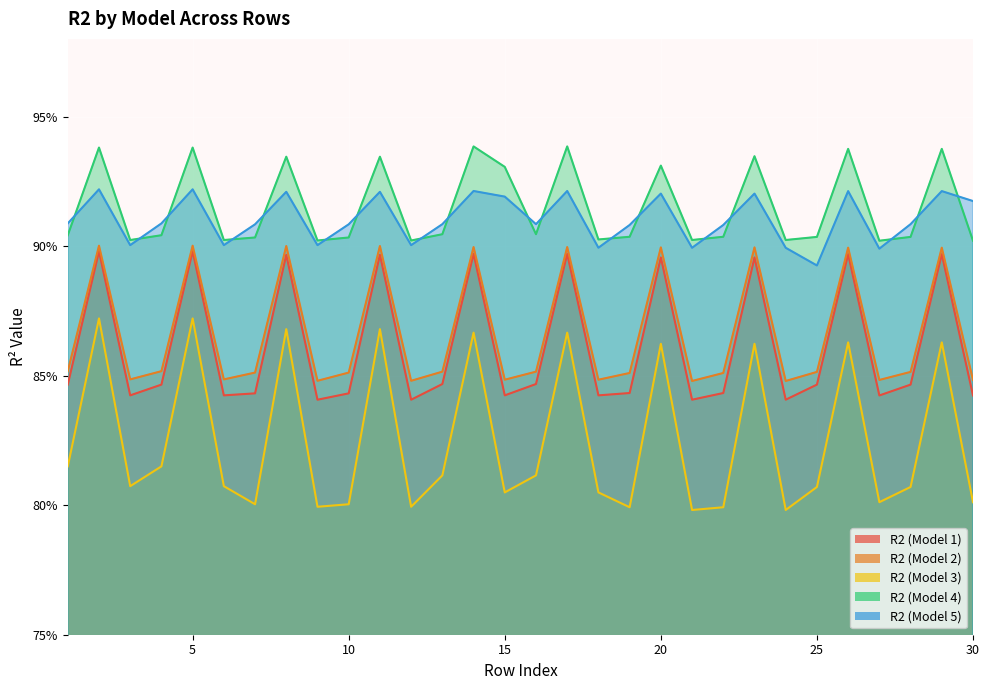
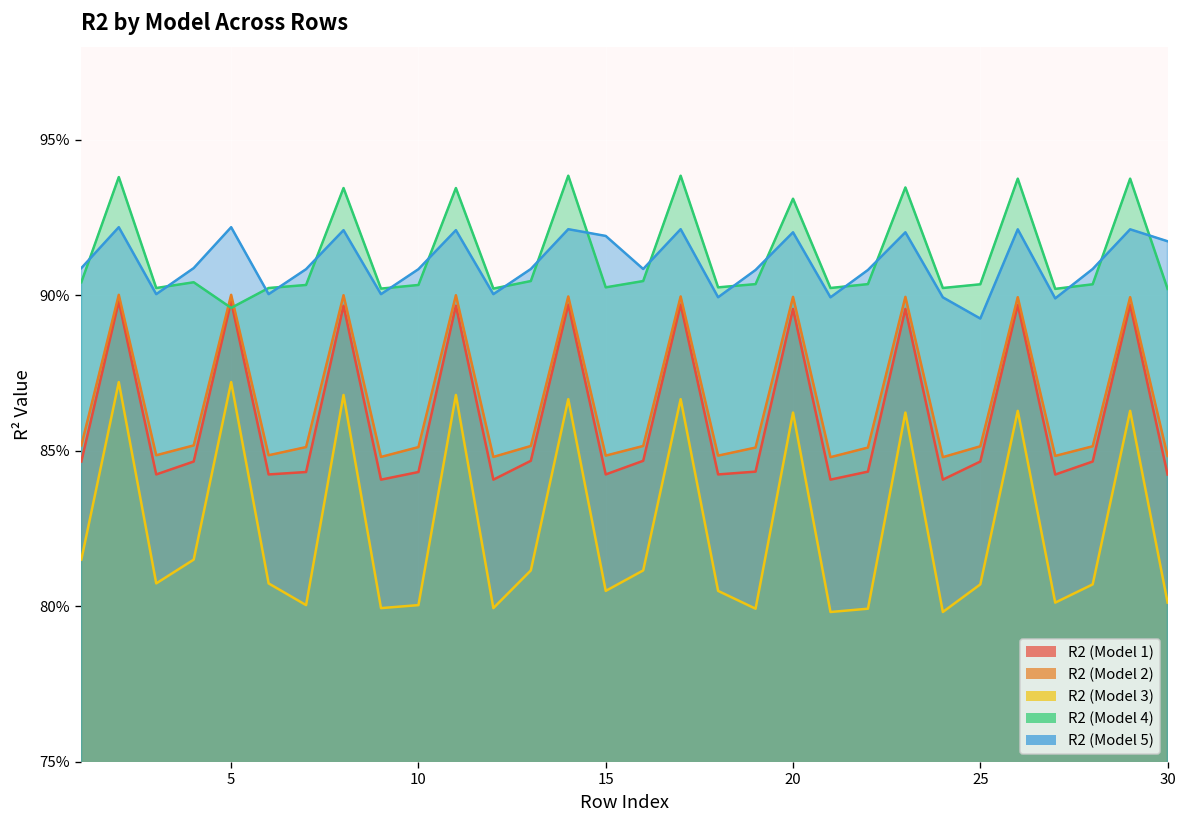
R2 (Model 4), 5: 93.8% -> 89.6%
R2 (Model 4), 15: 93.1% -> 90.3%
